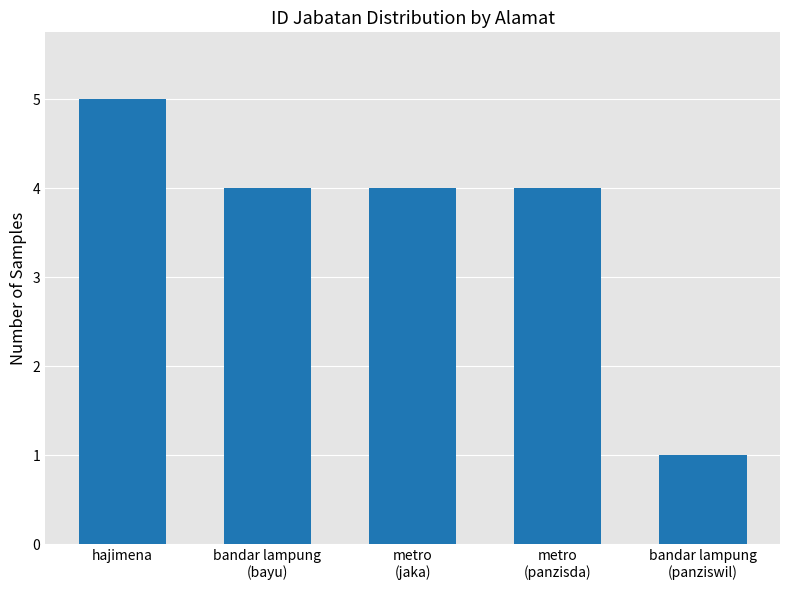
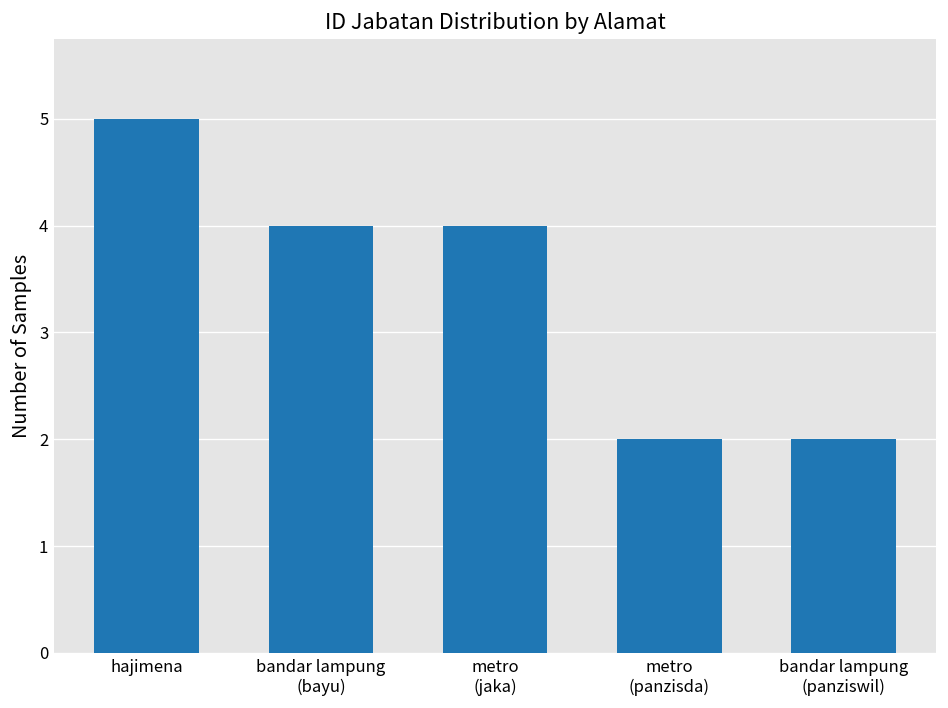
metro (panzisda): 4 -> 2
bandar lampung (panziswil): 1 -> 2
